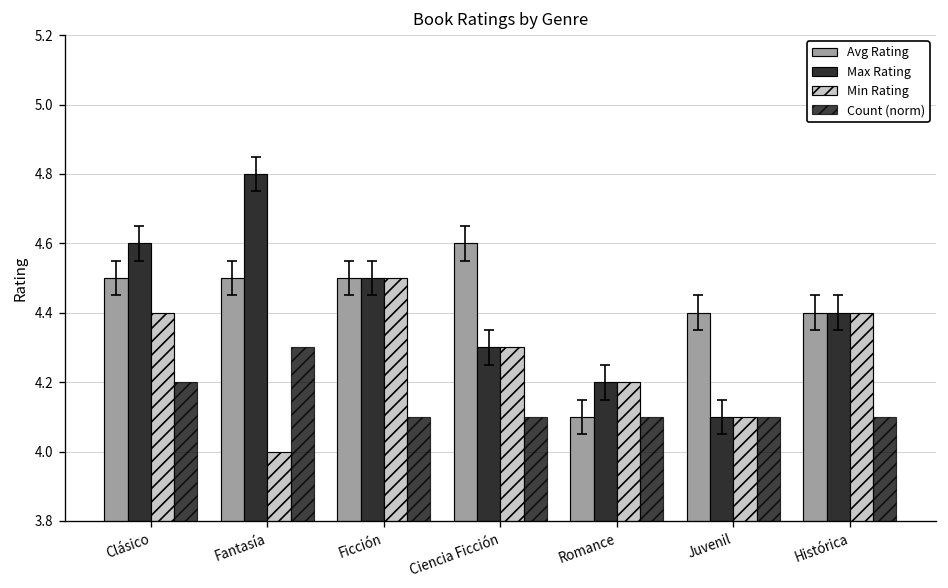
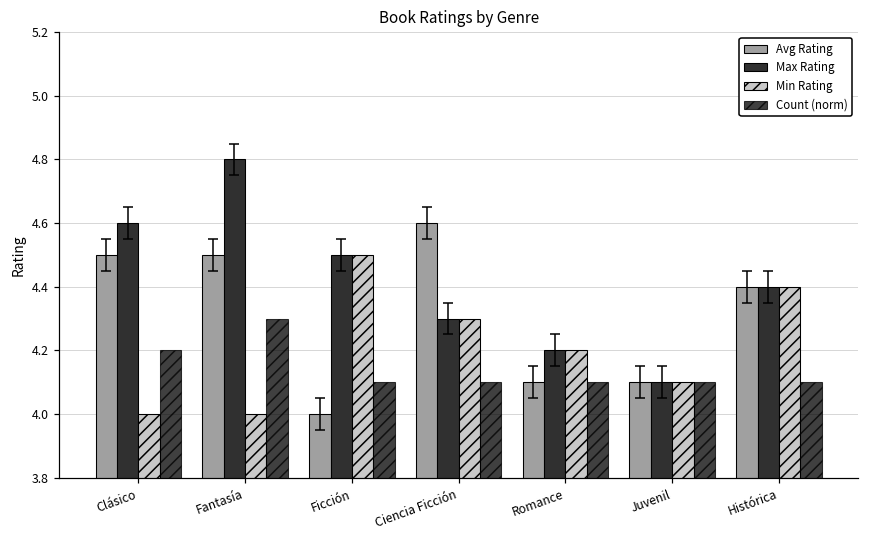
Min Rating, Clásico: 4.4 -> 4.0
Avg Rating, Ficción: 4.5 -> 4.0
Avg Rating, Juvenil: 4.4 -> 4.1
